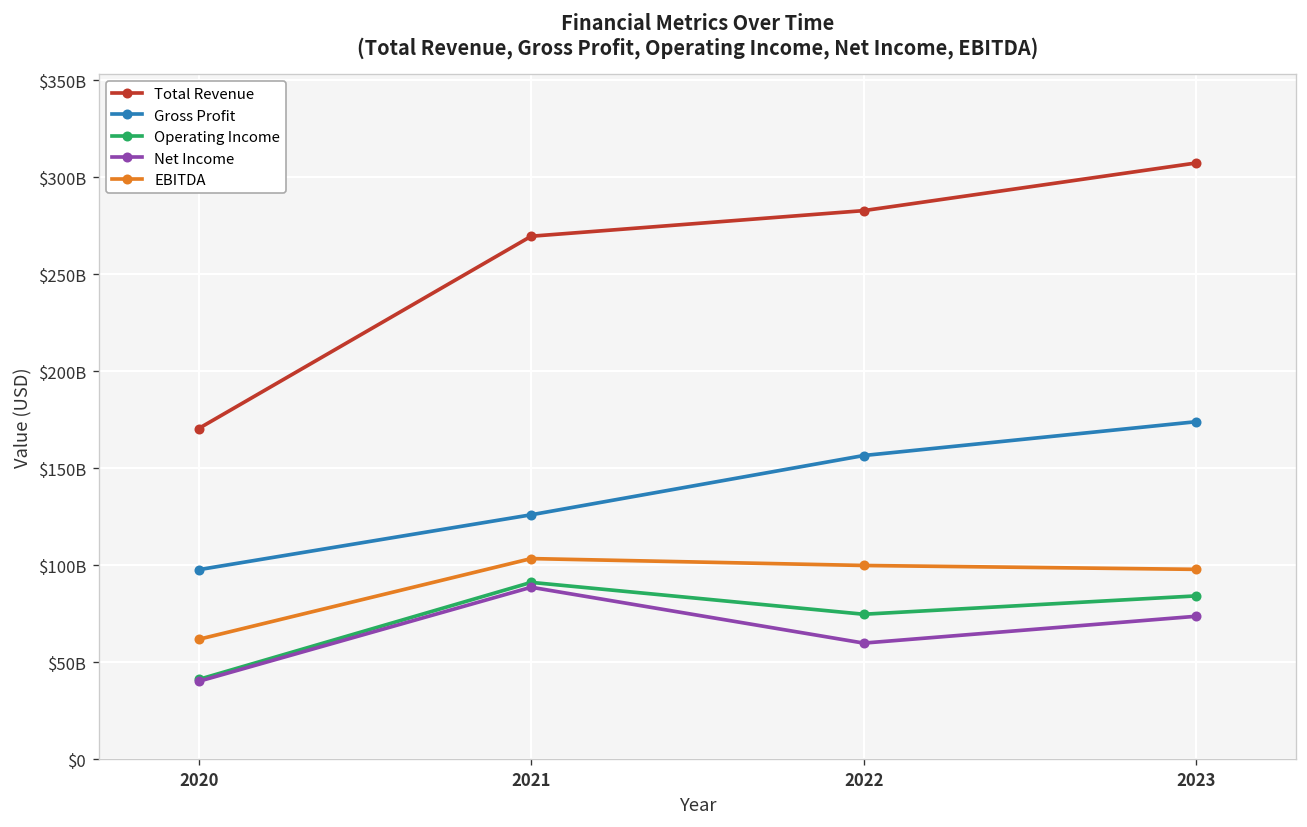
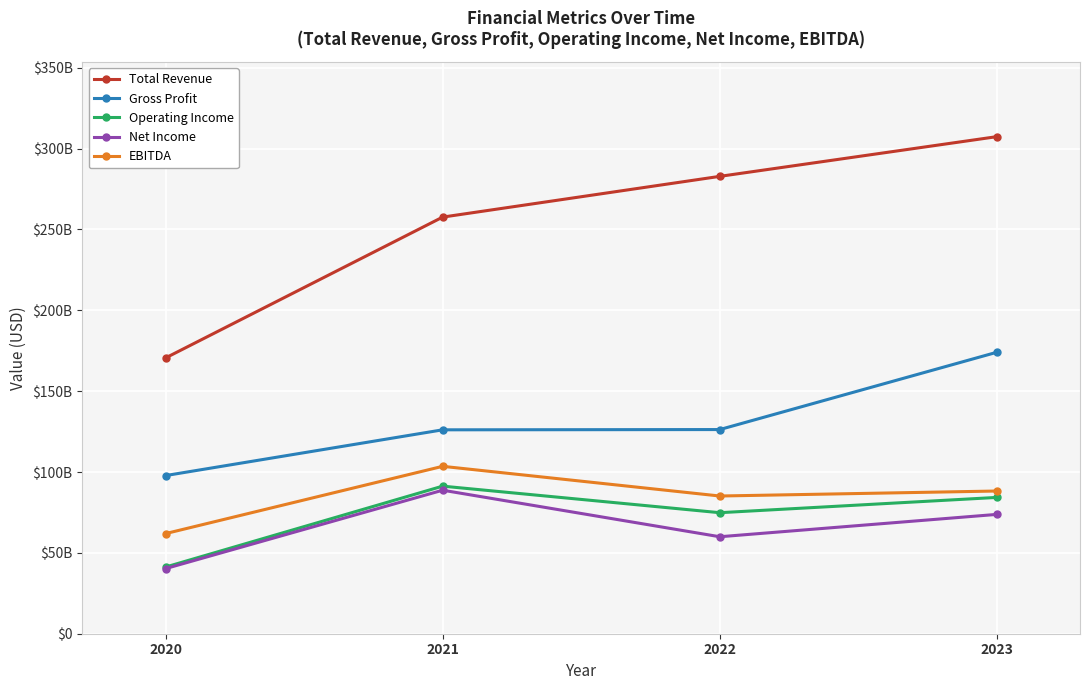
Total Revenue, 2021: $270000000000 -> $258000000000
Gross Profit, 2022: $157000000000 -> $126000000000
EBITDA, 2022: $100000000000 -> $85000000000
EBITDA, 2023: $98000000000 -> $88000000000
